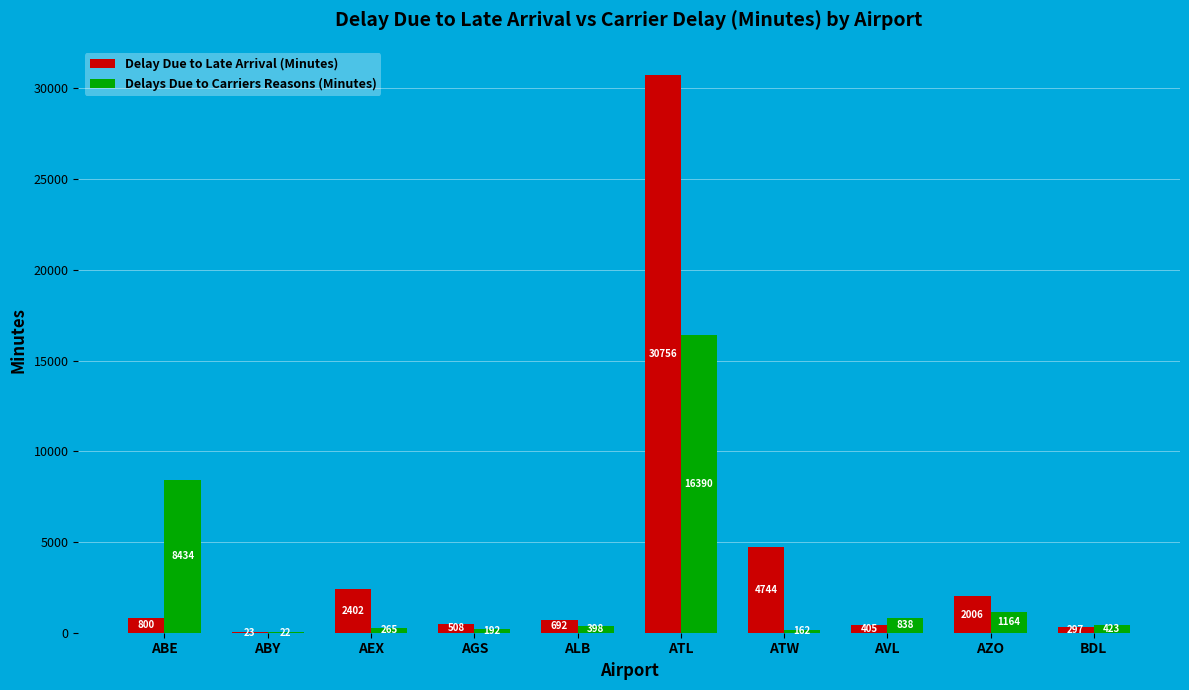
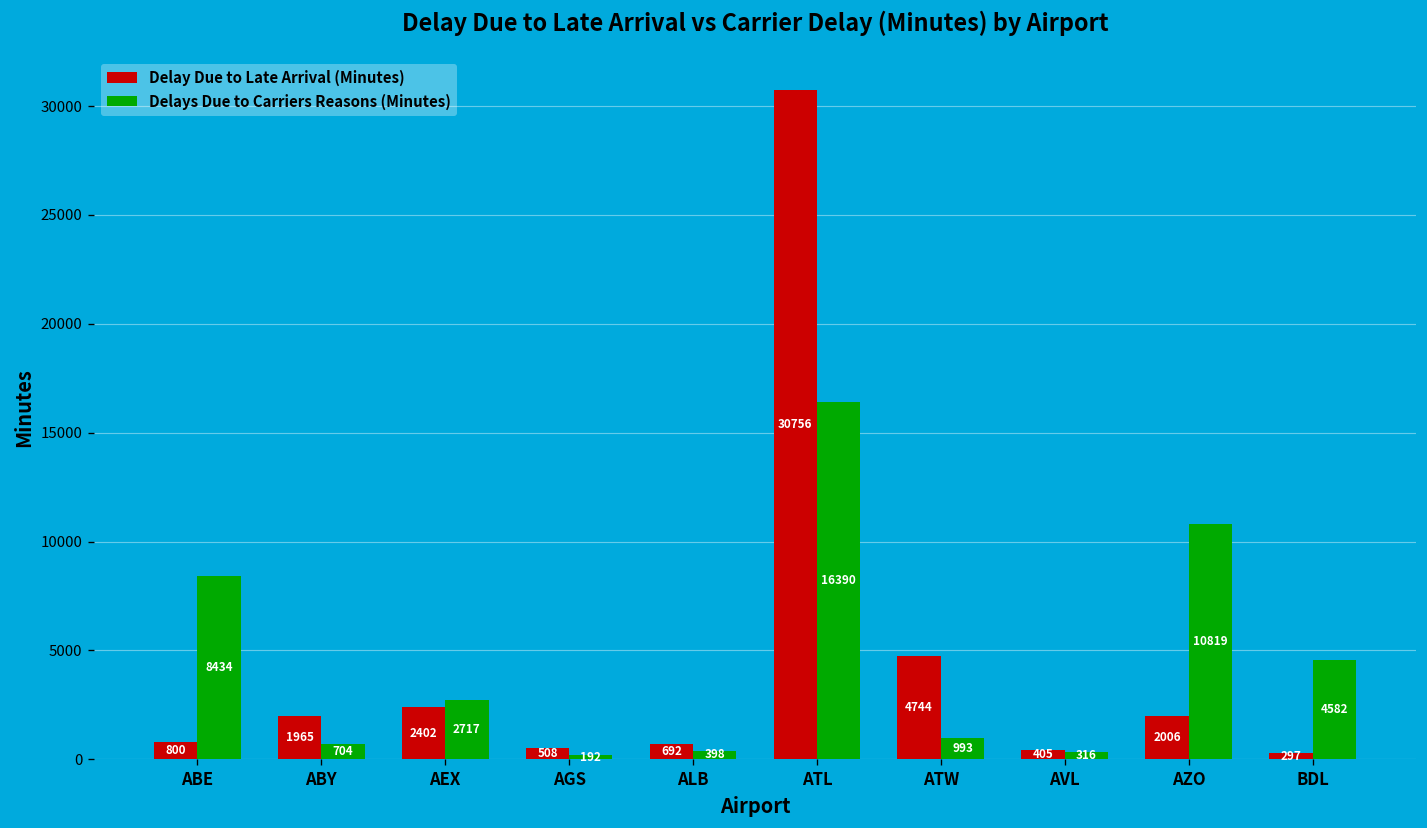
Delay Due to Late Arrival (Minutes), ABY: 23 -> 1965
Delays Due to Carriers Reasons (Minutes), ABY: 22 -> 704
Delays Due to Carriers Reasons (Minutes), AEX: 265 -> 2717
Delays Due to Carriers Reasons (Minutes), ATW: 162 -> 993
Delays Due to Carriers Reasons (Minutes), AVL: 838 -> 316
Delays Due to Carriers Reasons (Minutes), AZO: 1164 -> 10819
Delays Due to Carriers Reasons (Minutes), BDL: 423 -> 4582
